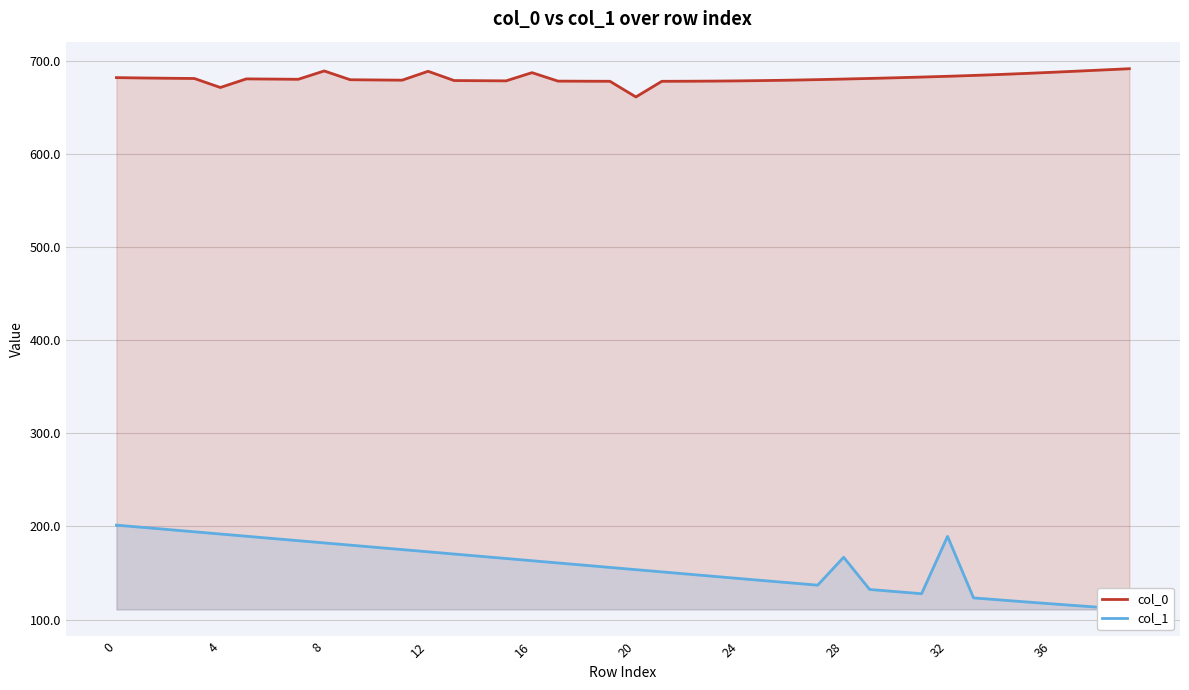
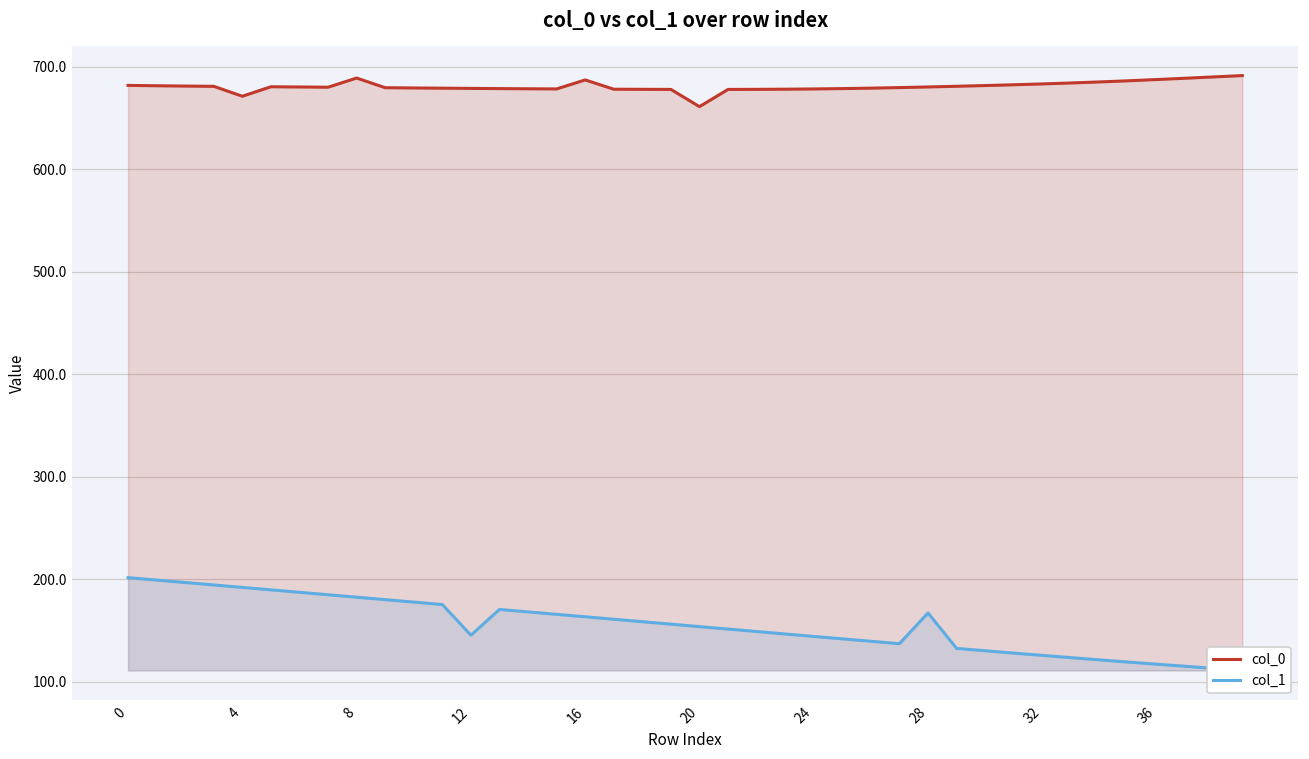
col_0, 12: 690 -> 680
col_1, 12: 170 -> 150
col_1, 32: 190 -> 130
